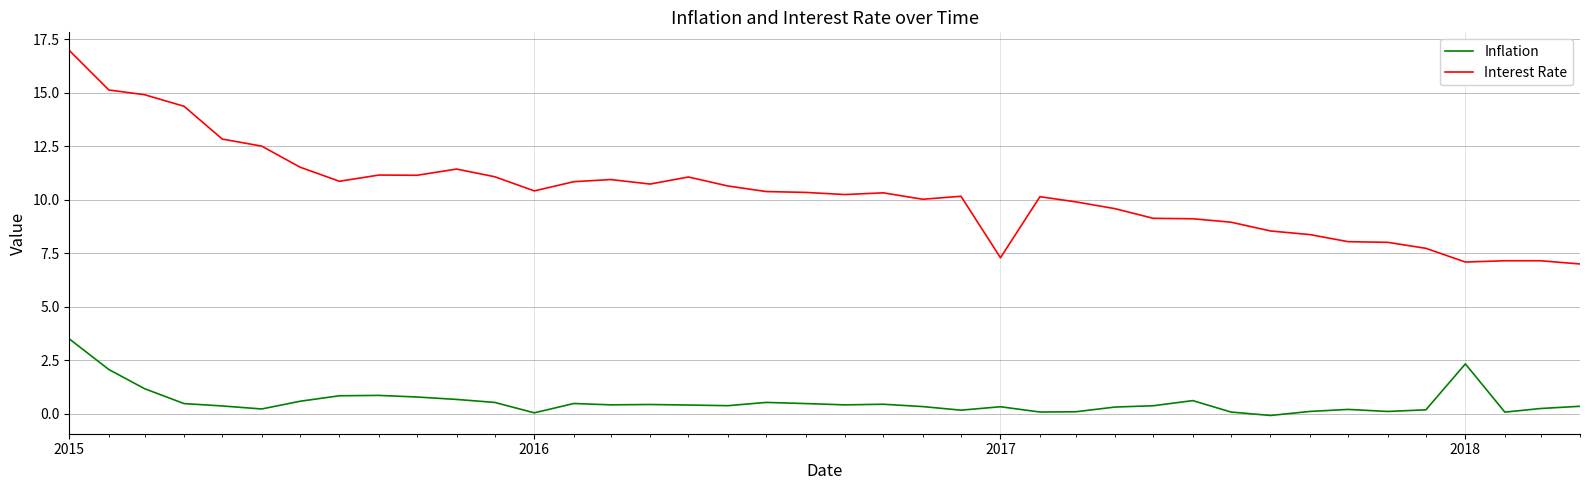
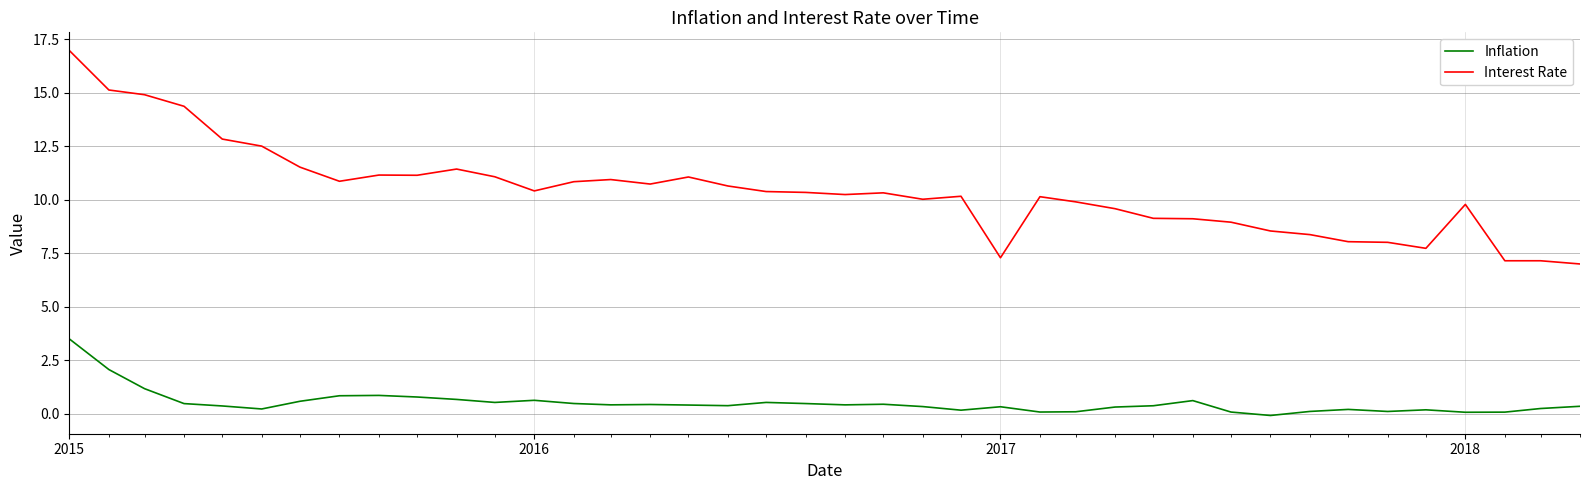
Inflation, 2016: 0.1 -> 0.6
Inflation, 2018: 2.3 -> 0.1
Interest Rate, 2018: 7.1 -> 9.8
